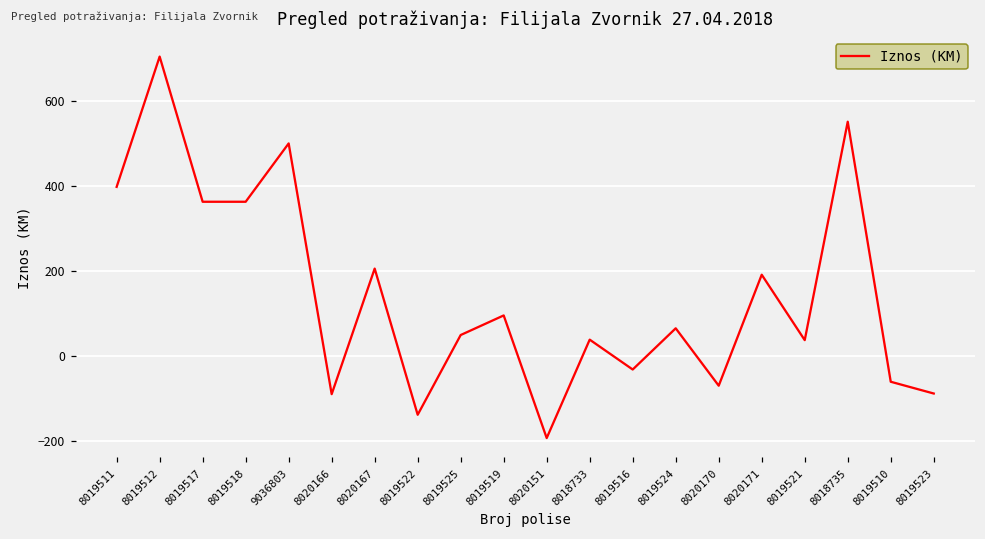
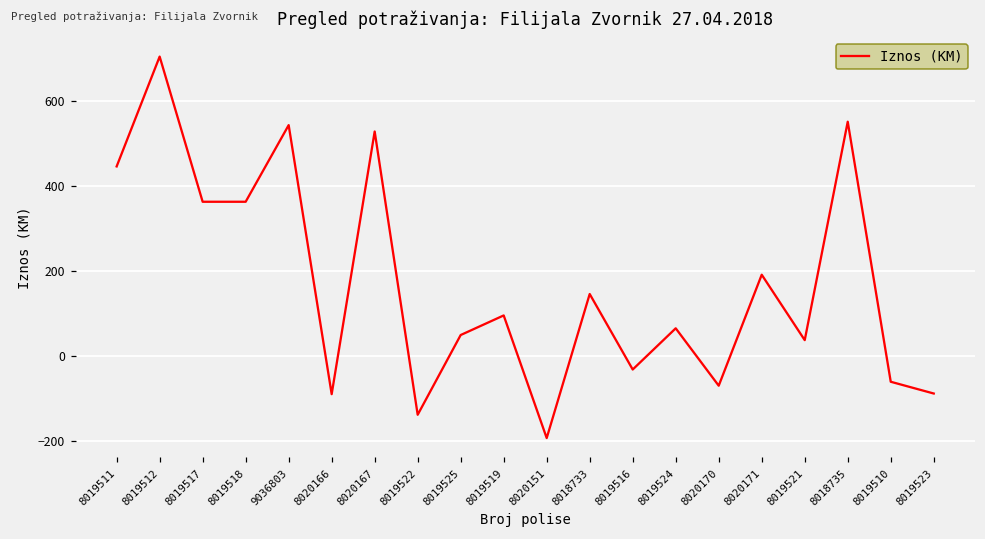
8019511: 400 -> 450
9036803: 500 -> 540
8020167: 210 -> 530
8018733: 40 -> 150
